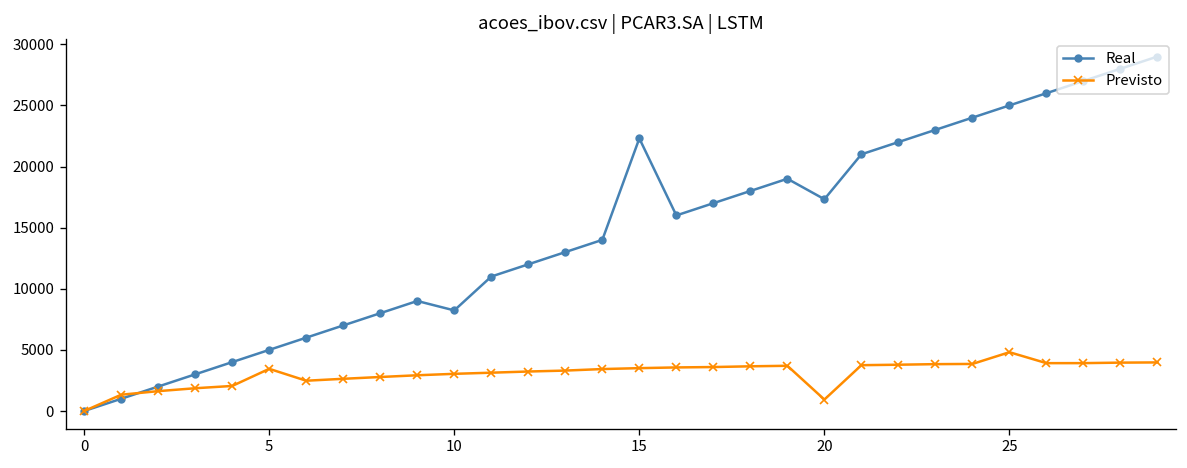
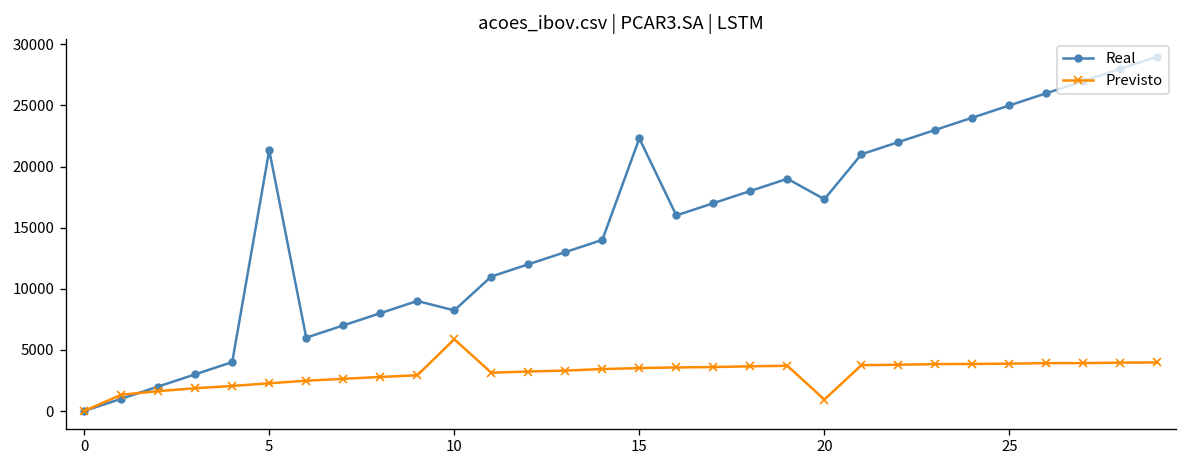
Real, 5: 5000 -> 21300
Previsto, 5: 3500 -> 2300
Previsto, 10: 3000 -> 5900
Previsto, 25: 4800 -> 3900
